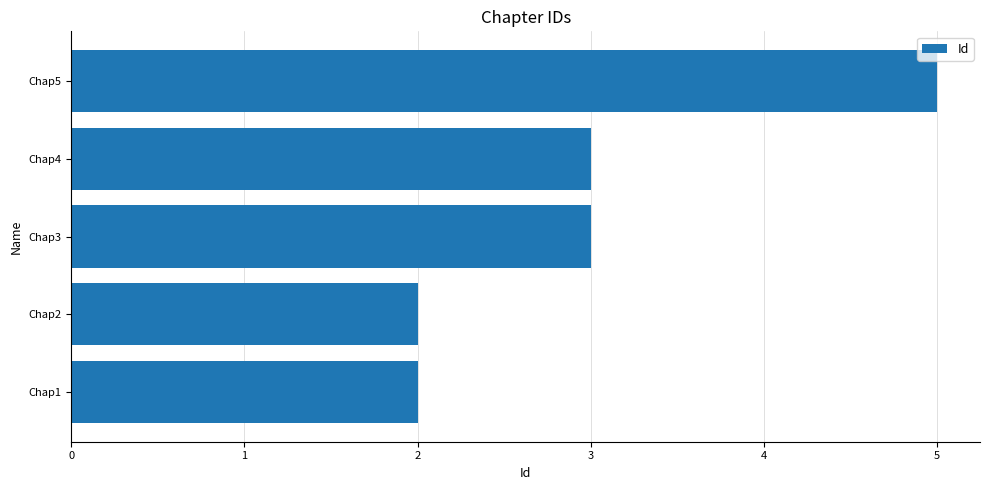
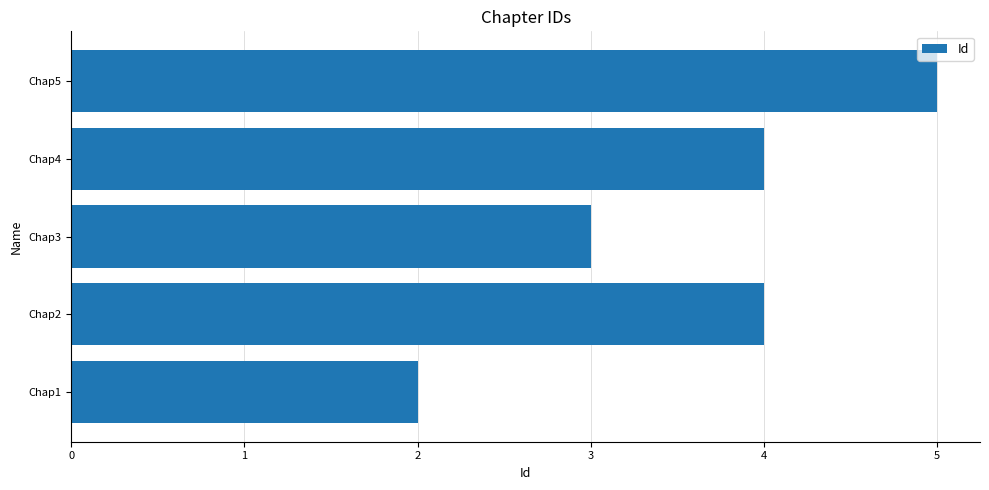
Chap4: 3 -> 4
Chap2: 2 -> 4
